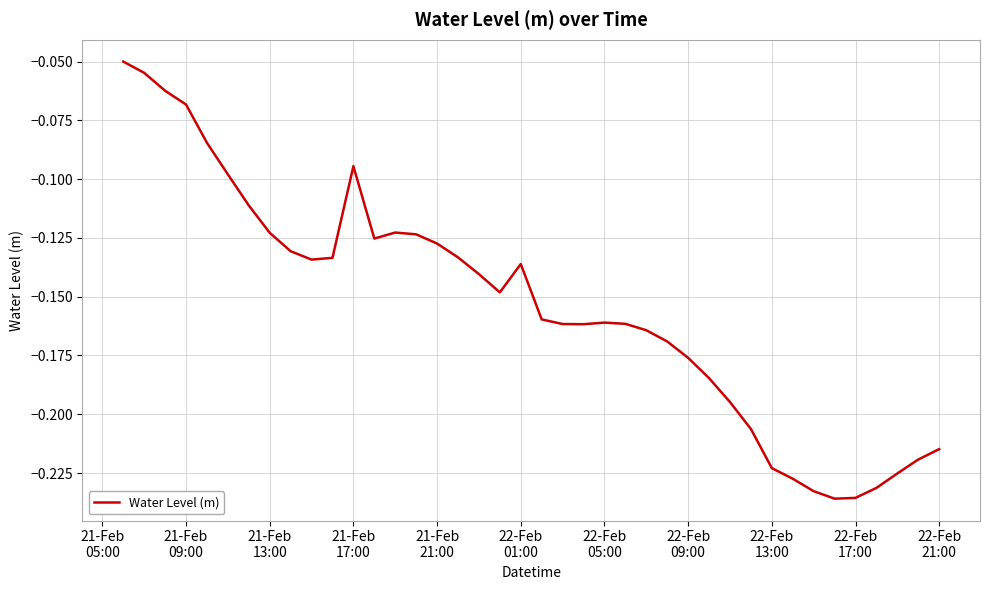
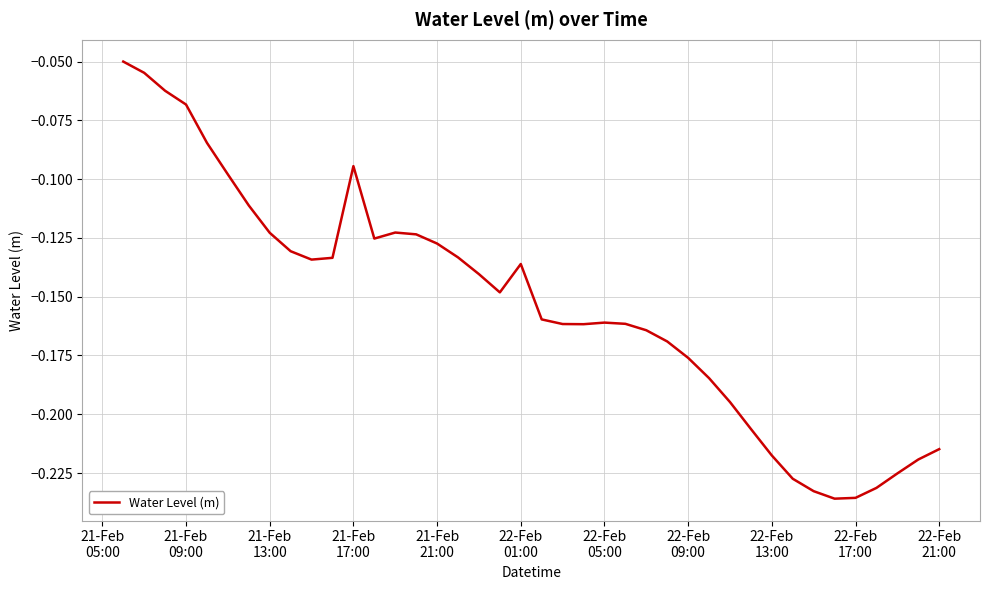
22-Feb 13:00: -0.223 -> -0.218
